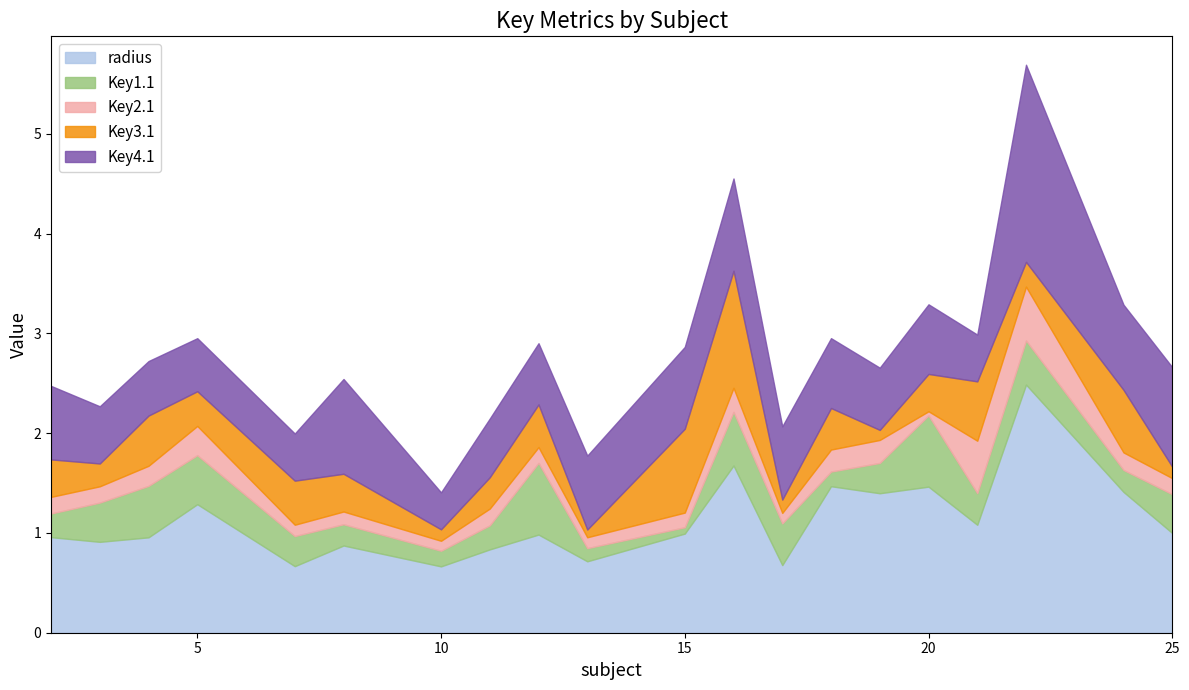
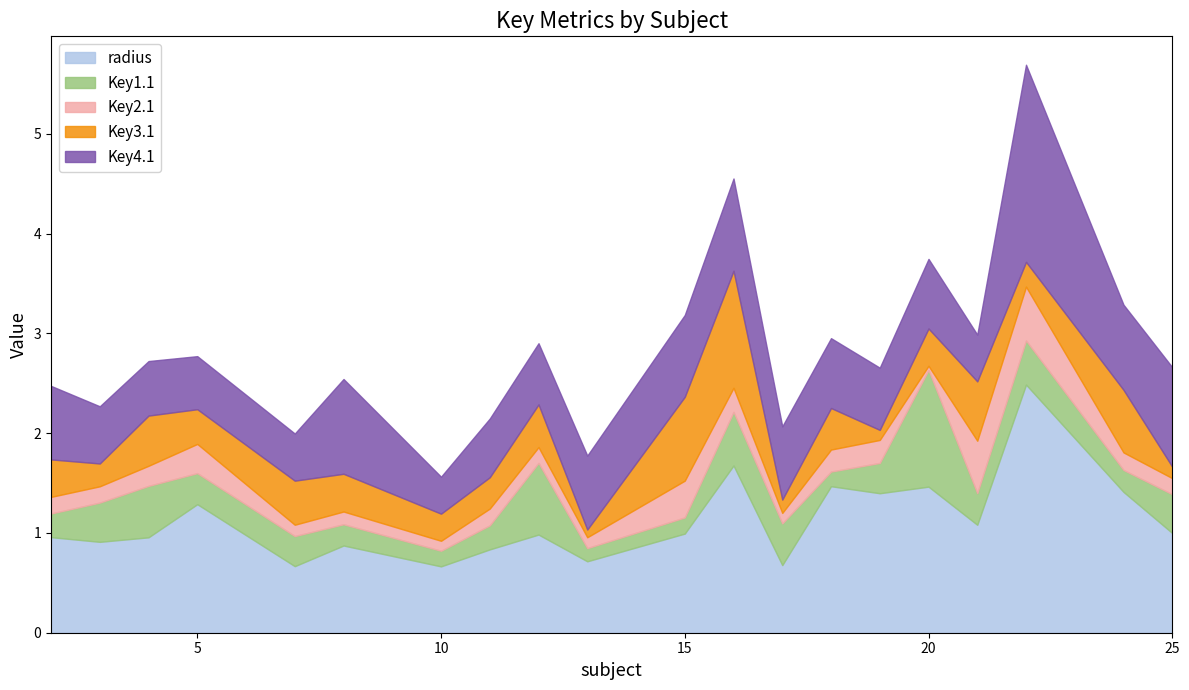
Key1.1, 5: 0.5 -> 0.3
Key3.1, 10: 0.1 -> 0.3
Key1.1, 15: 0.1 -> 0.2
Key2.1, 15: 0.1 -> 0.4
Key1.1, 20: 0.7 -> 1.2
